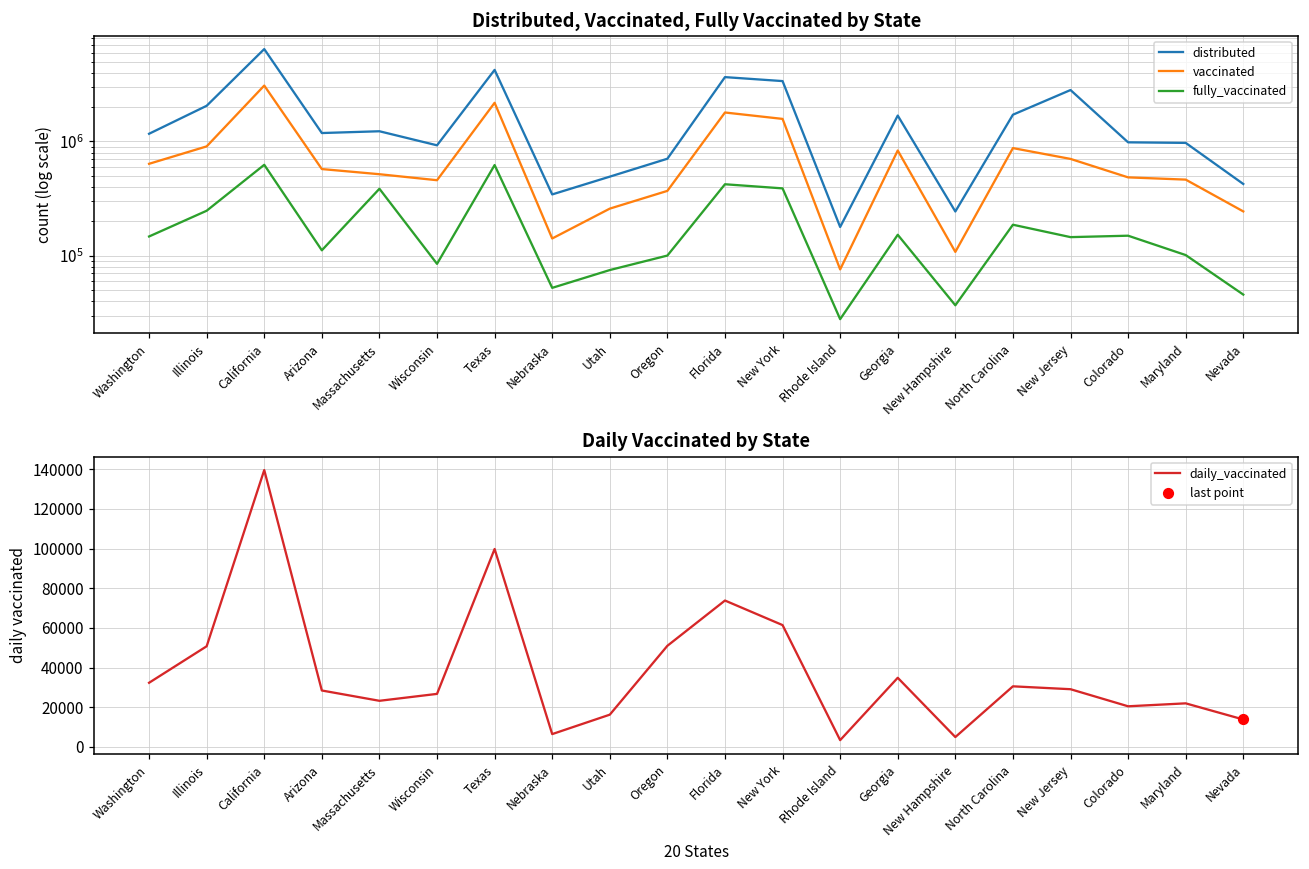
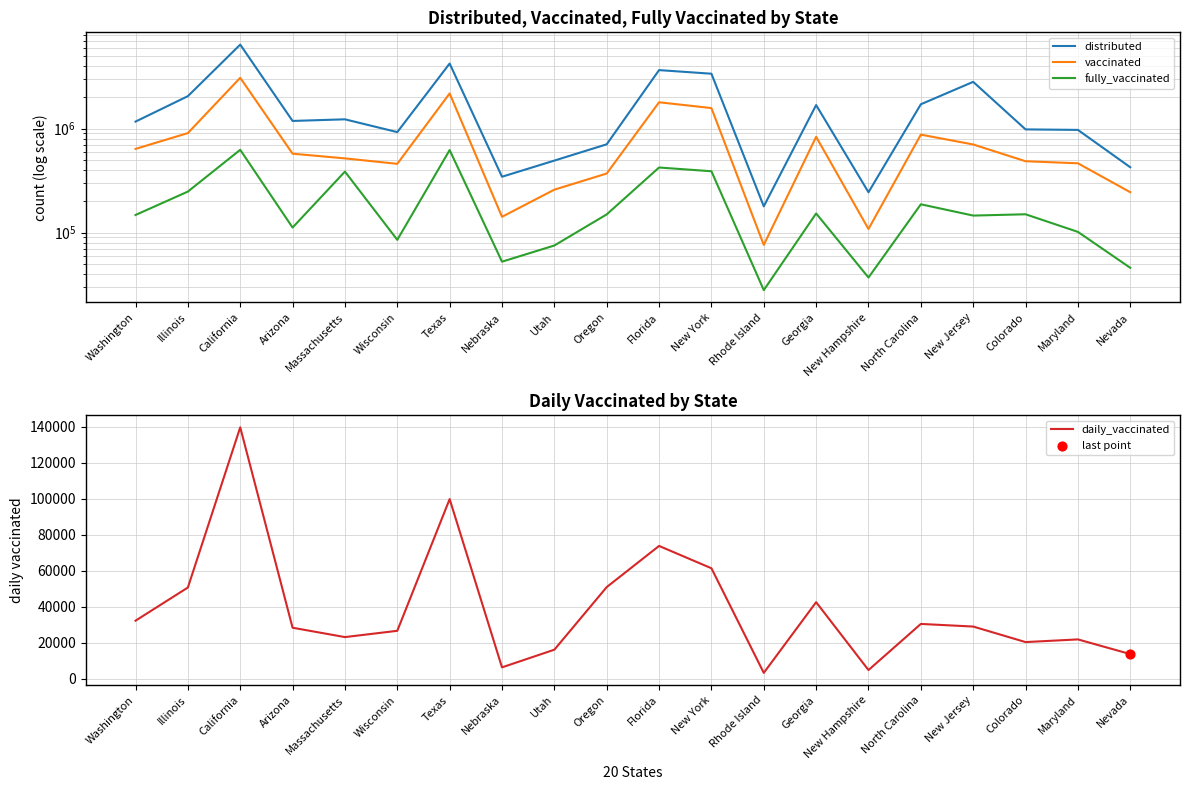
Distributed, Vaccinated, Fully Vaccinated by State, fully_vaccinated, Oregon: 100000 -> 150000
Daily Vaccinated by State, daily_vaccinated, Georgia: 35000 -> 43000
